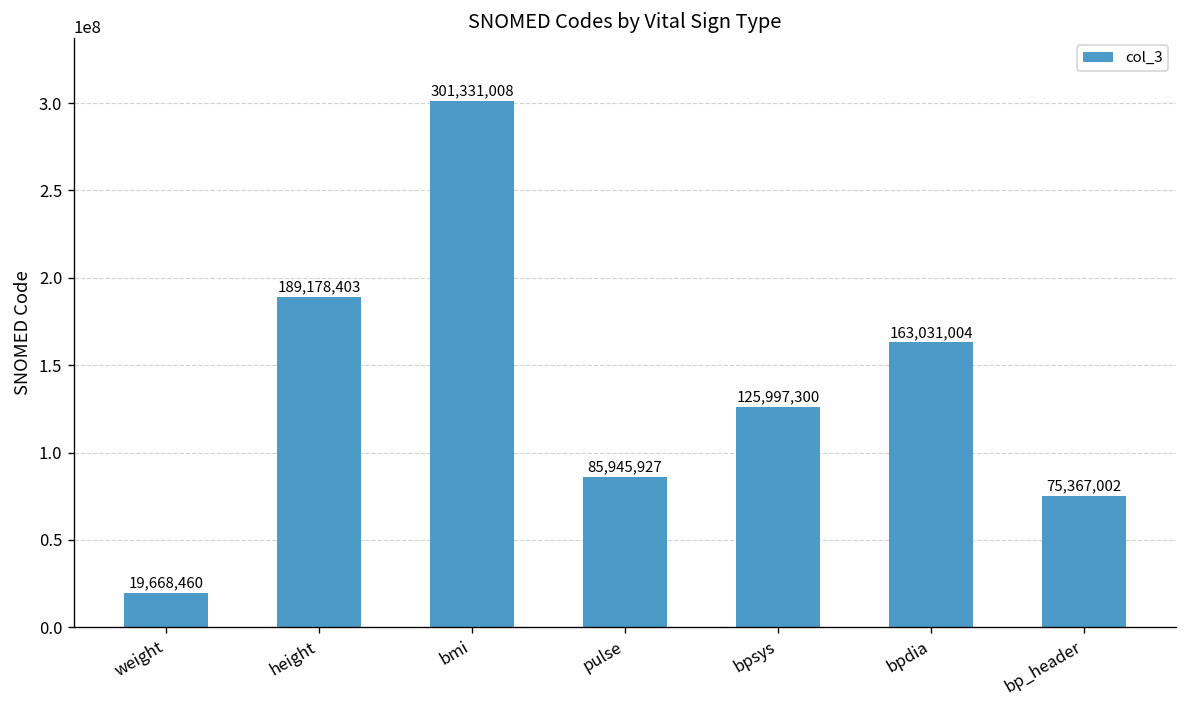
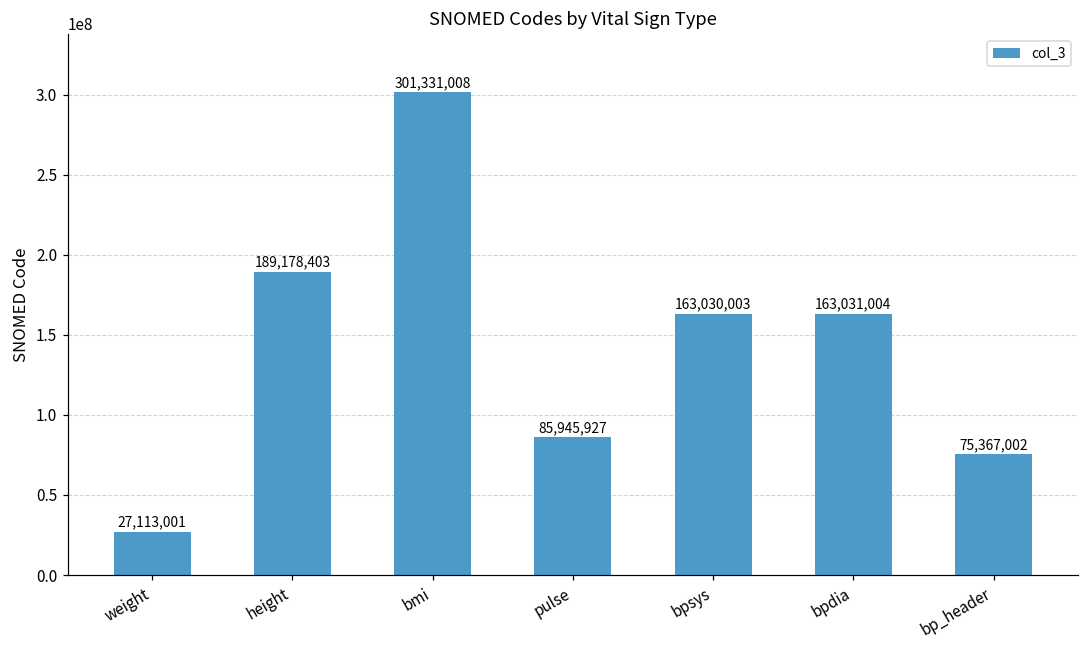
weight: 19,668,460 -> 27,113,001
bpsys: 125,997,300 -> 163,030,003
